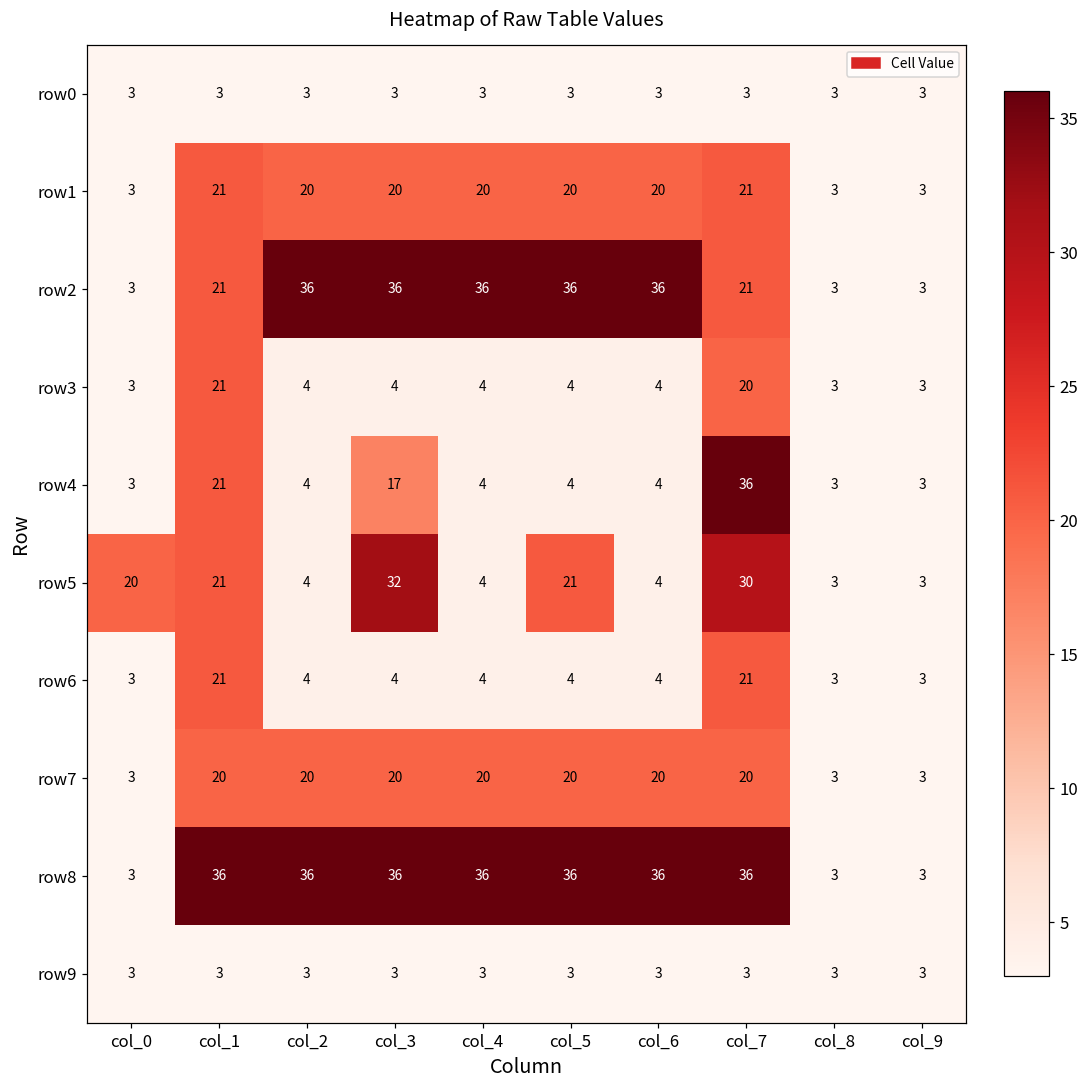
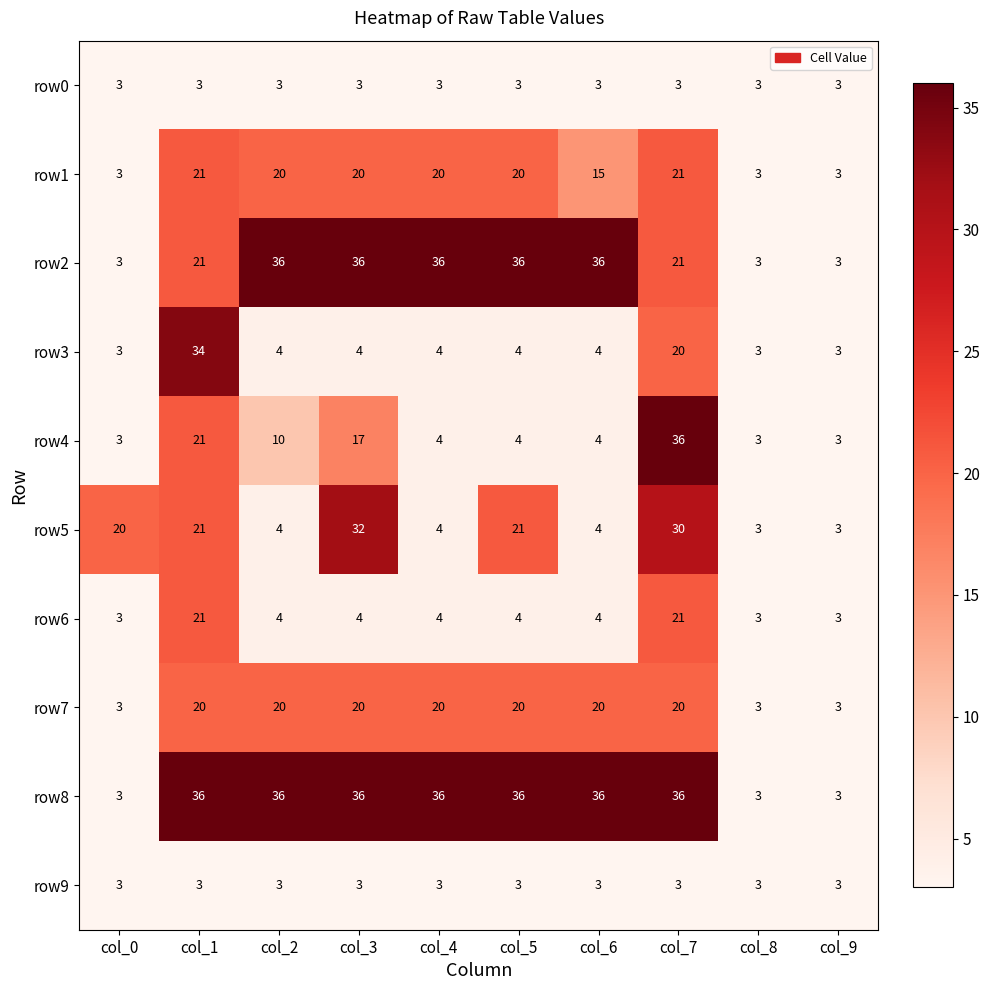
row1, col_6: 20 -> 15
row3, col_1: 21 -> 34
row4, col_2: 4 -> 10
